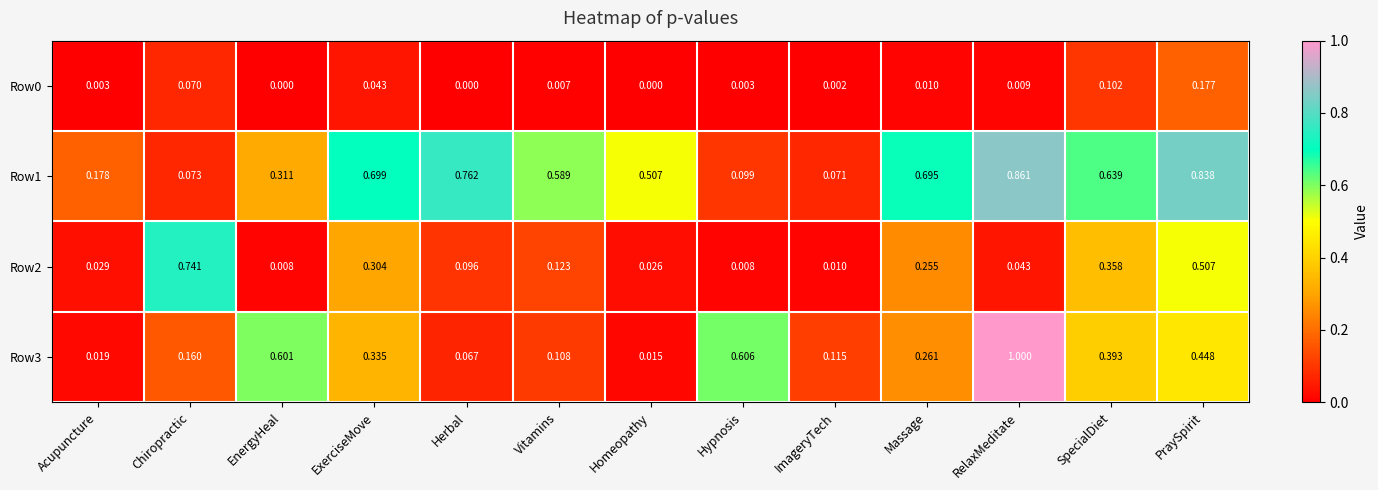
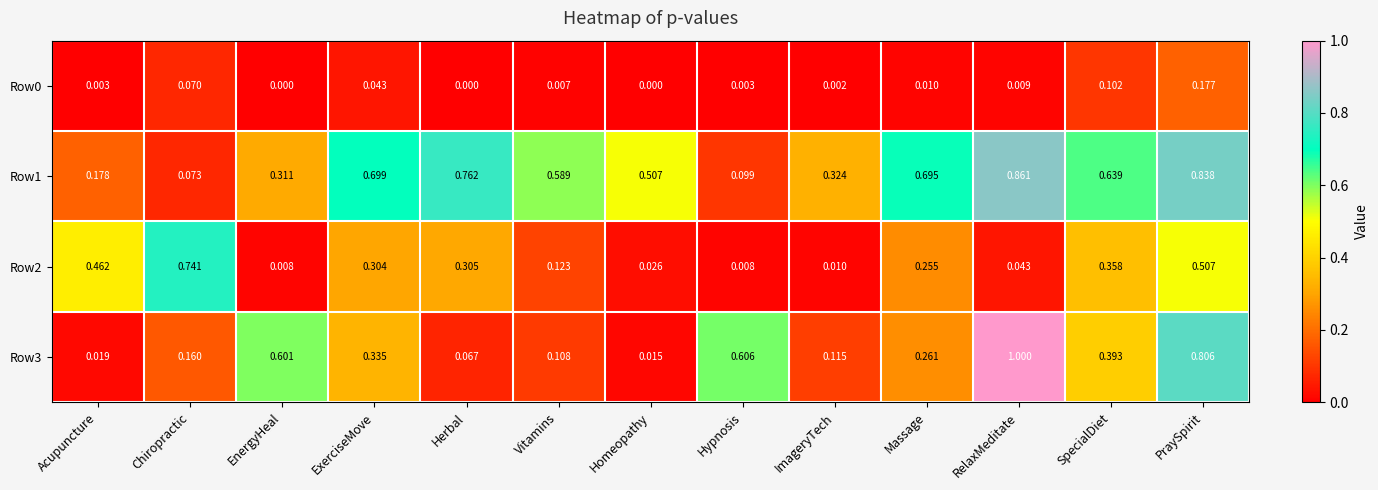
Row1, ImageryTech: 0.071 -> 0.324
Row2, Acupuncture: 0.029 -> 0.462
Row2, Herbal: 0.096 -> 0.305
Row3, PraySpirit: 0.448 -> 0.806
